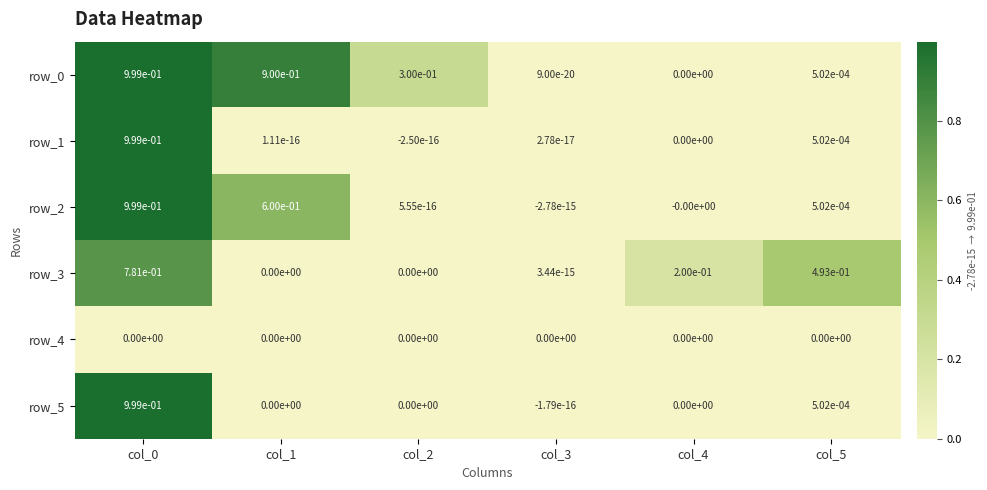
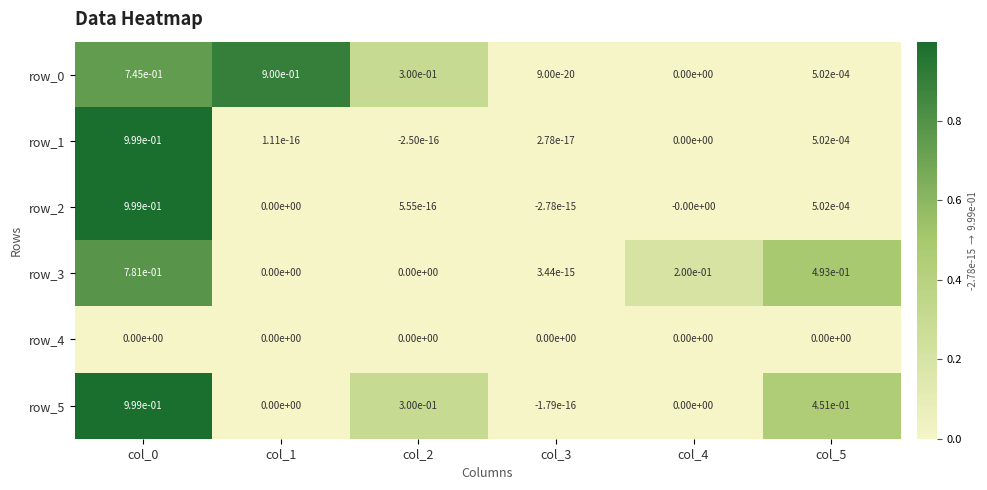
row_0, col_0: 9.99e-01 -> 7.45e-01
row_2, col_1: 6.00e-01 -> 0.00e+00
row_5, col_2: 0.00e+00 -> 3.00e-01
row_5, col_5: 5.02e-04 -> 4.51e-01
